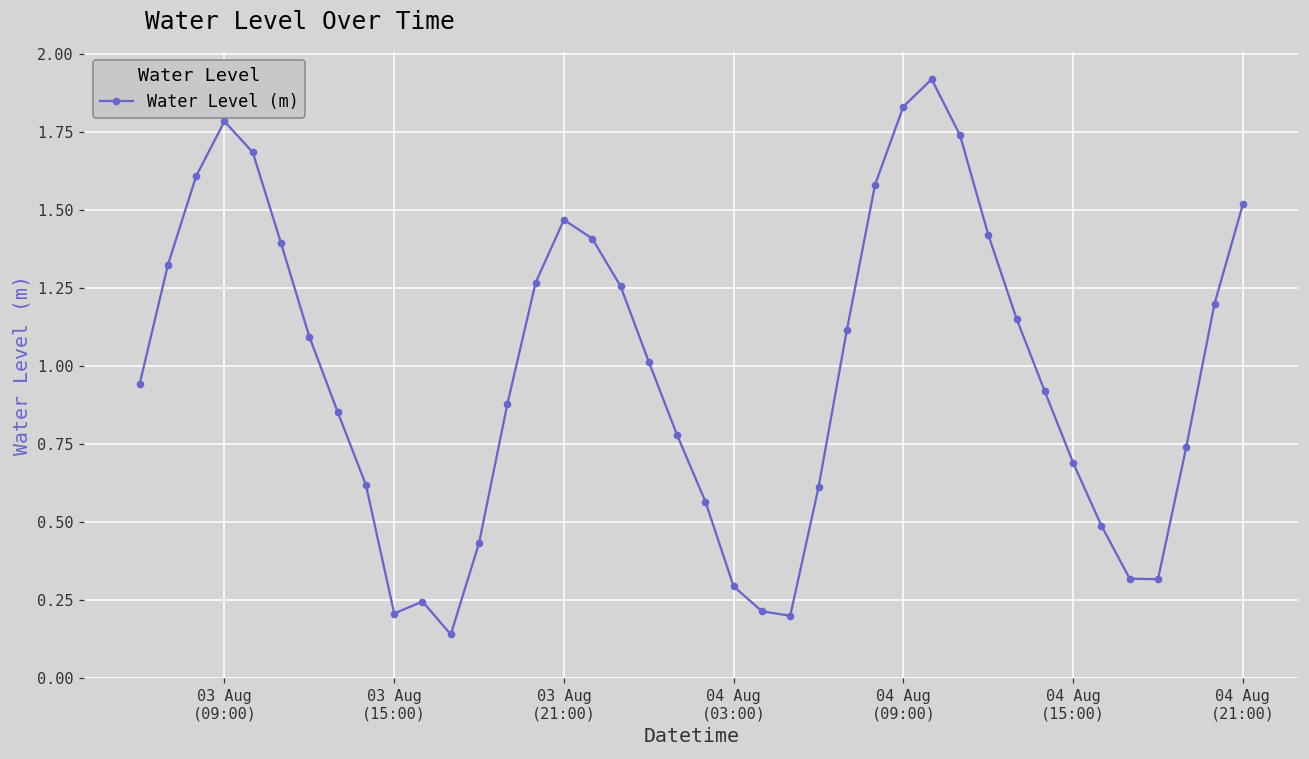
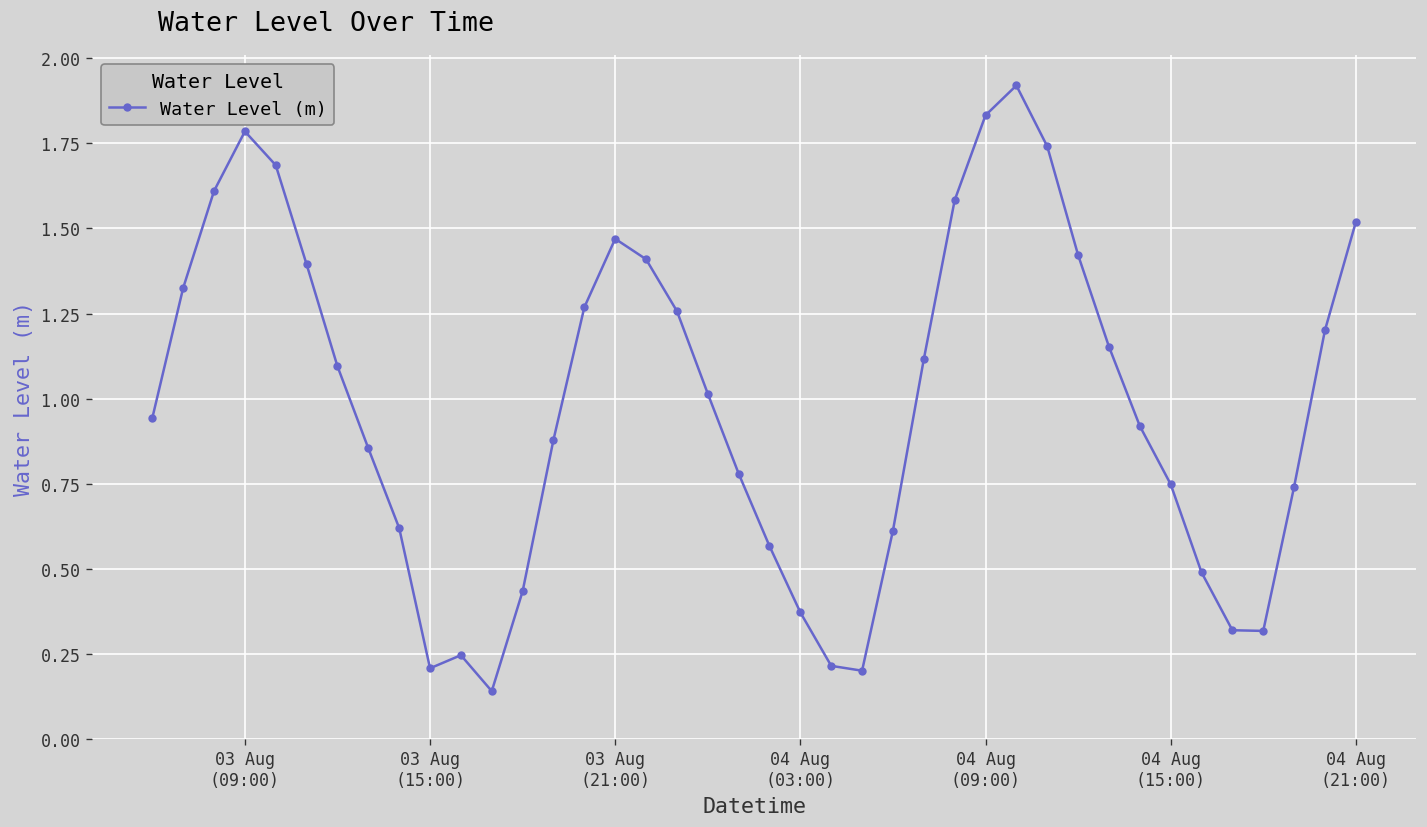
04 Aug (03:00): 0.29 -> 0.37
04 Aug (15:00): 0.69 -> 0.75
